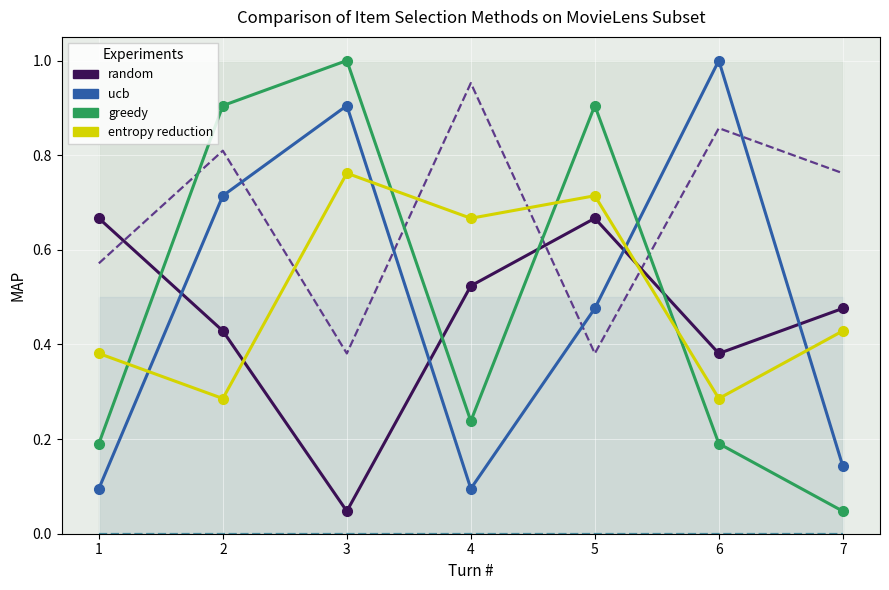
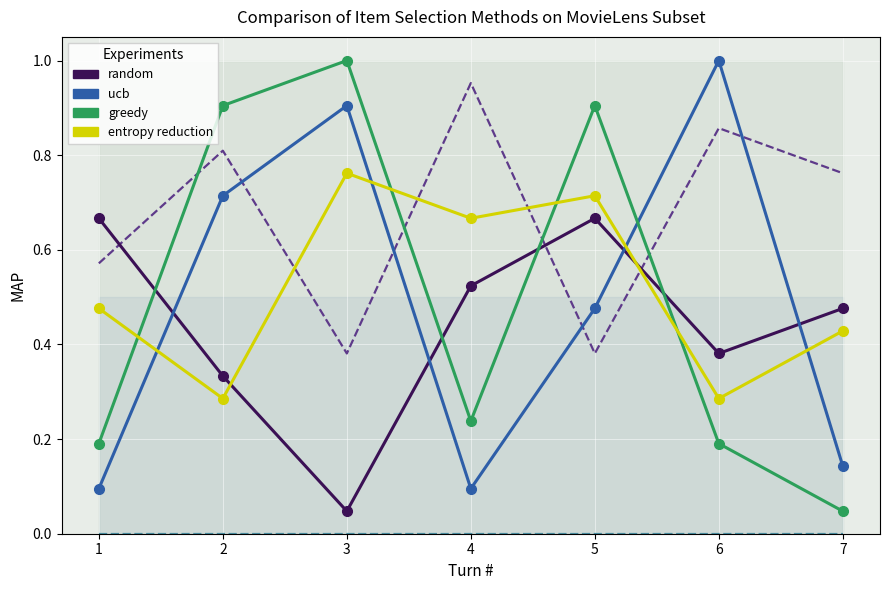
entropy reduction, 1: 0.38 -> 0.48
random, 2: 0.43 -> 0.33
